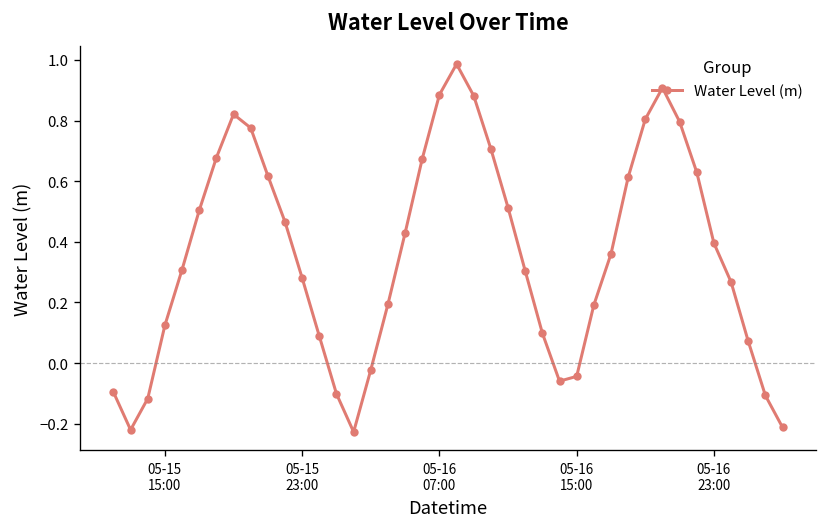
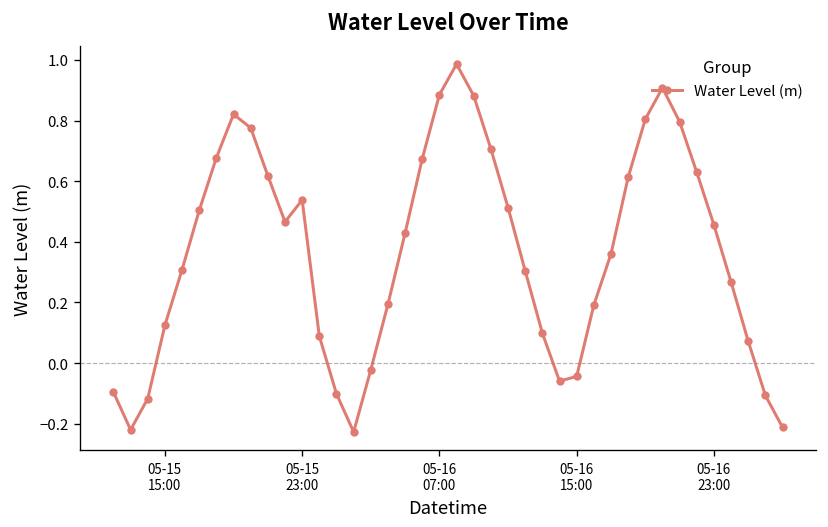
05-15 23:00: 0.28 -> 0.54
05-16 23:00: 0.40 -> 0.46
